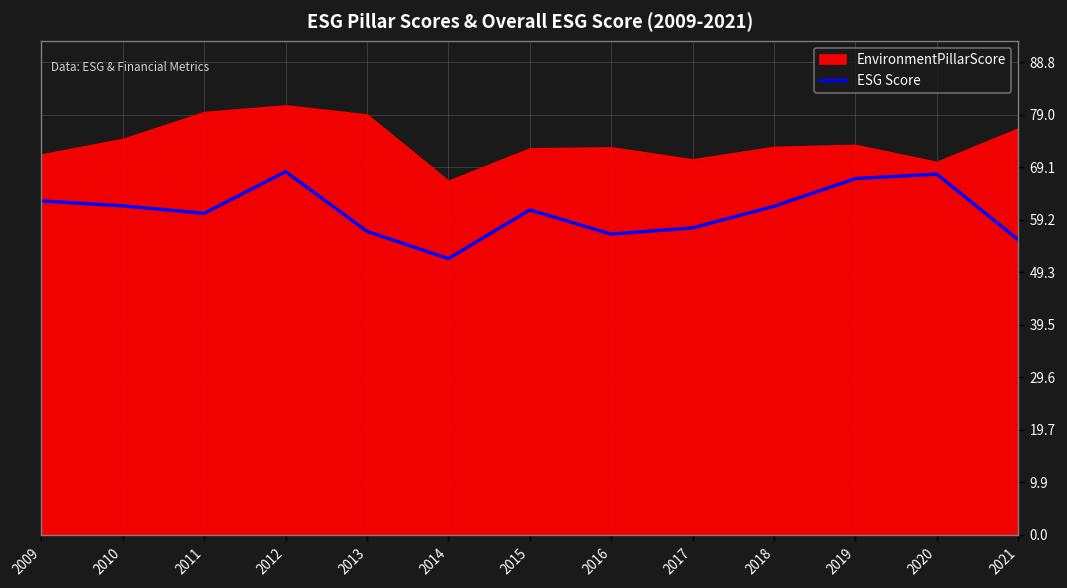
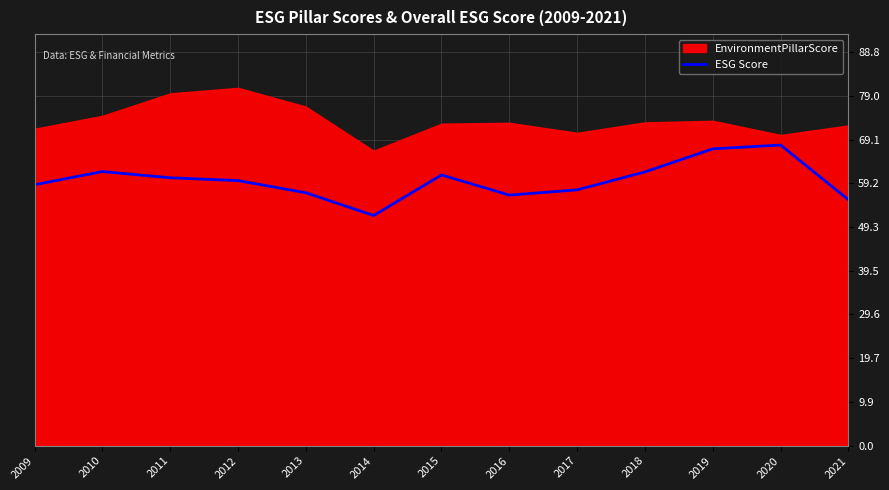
ESG Score, 2009: 63 -> 59
ESG Score, 2012: 68 -> 60
EnvironmentPillarScore, 2013: 79 -> 77
EnvironmentPillarScore, 2021: 76 -> 72
